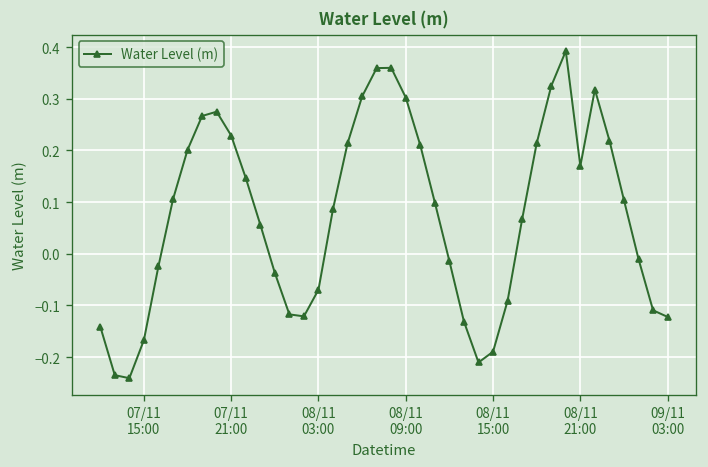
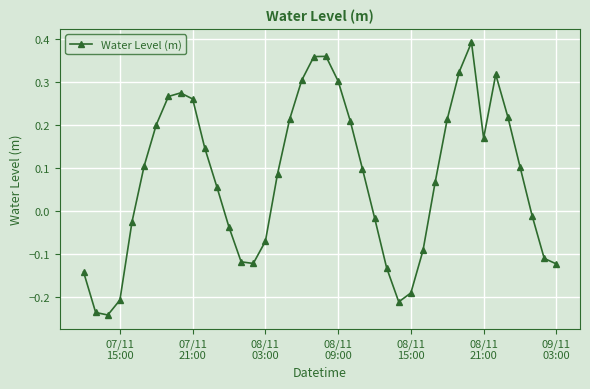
07/11 15:00: -0.17 -> -0.21
07/11 21:00: 0.23 -> 0.26
